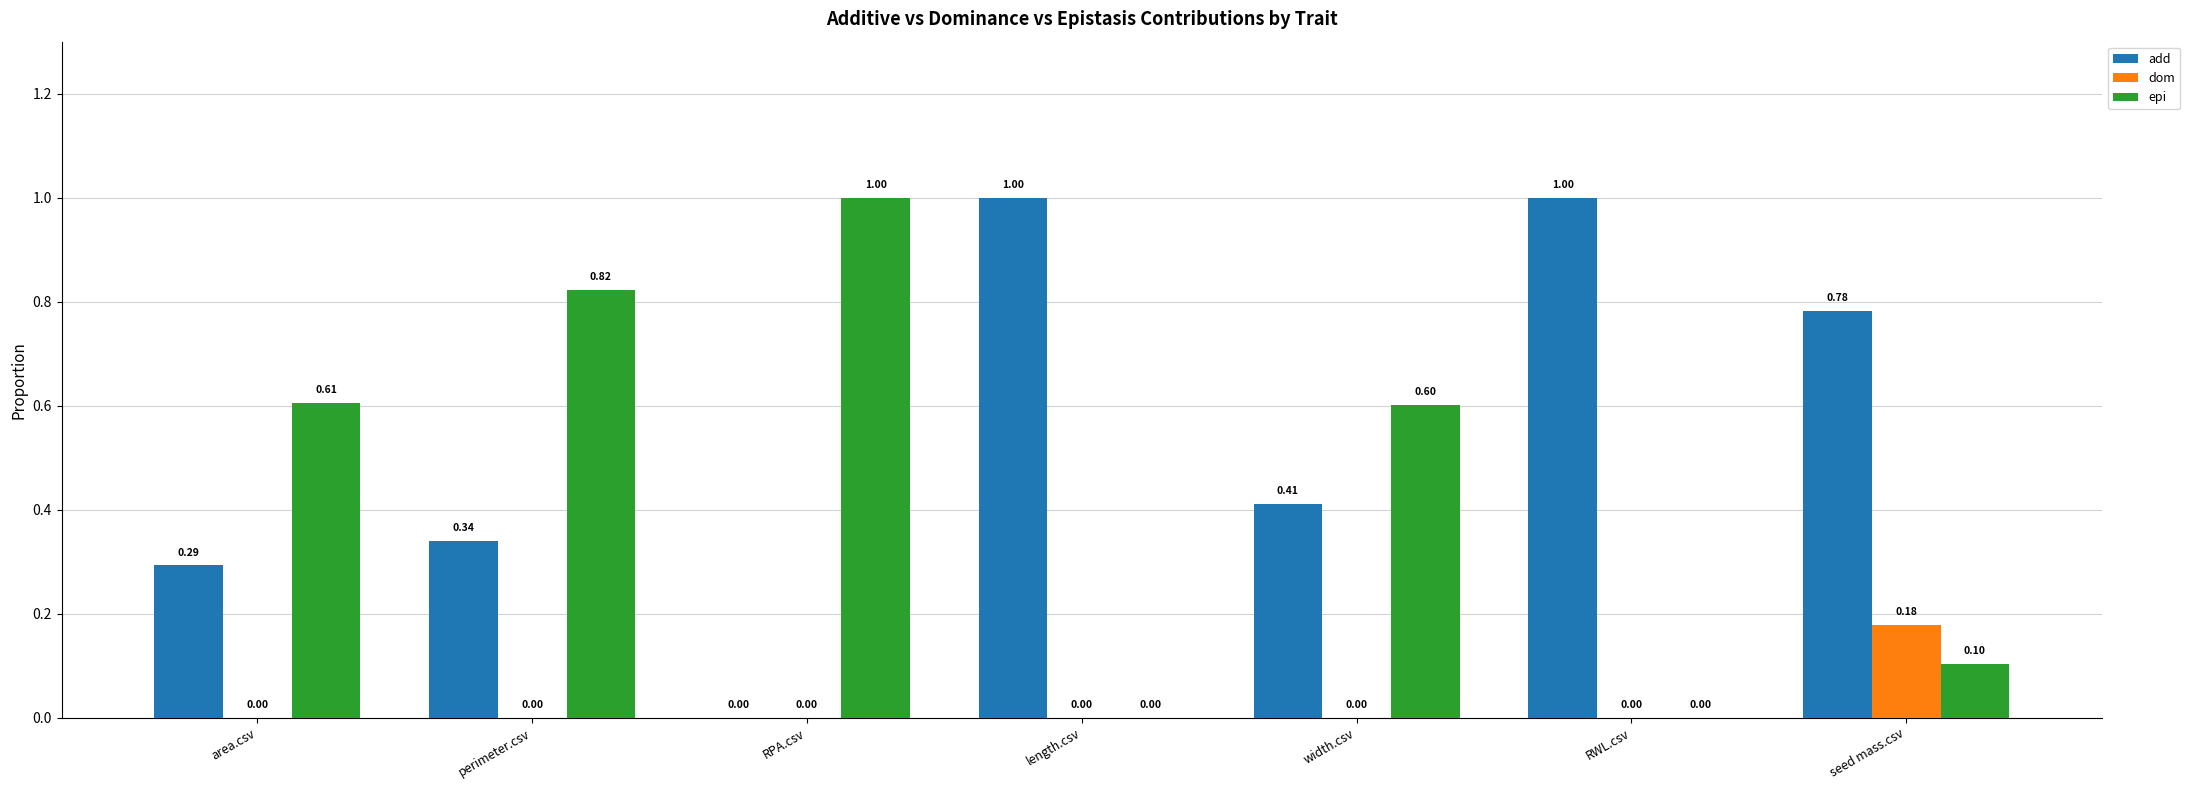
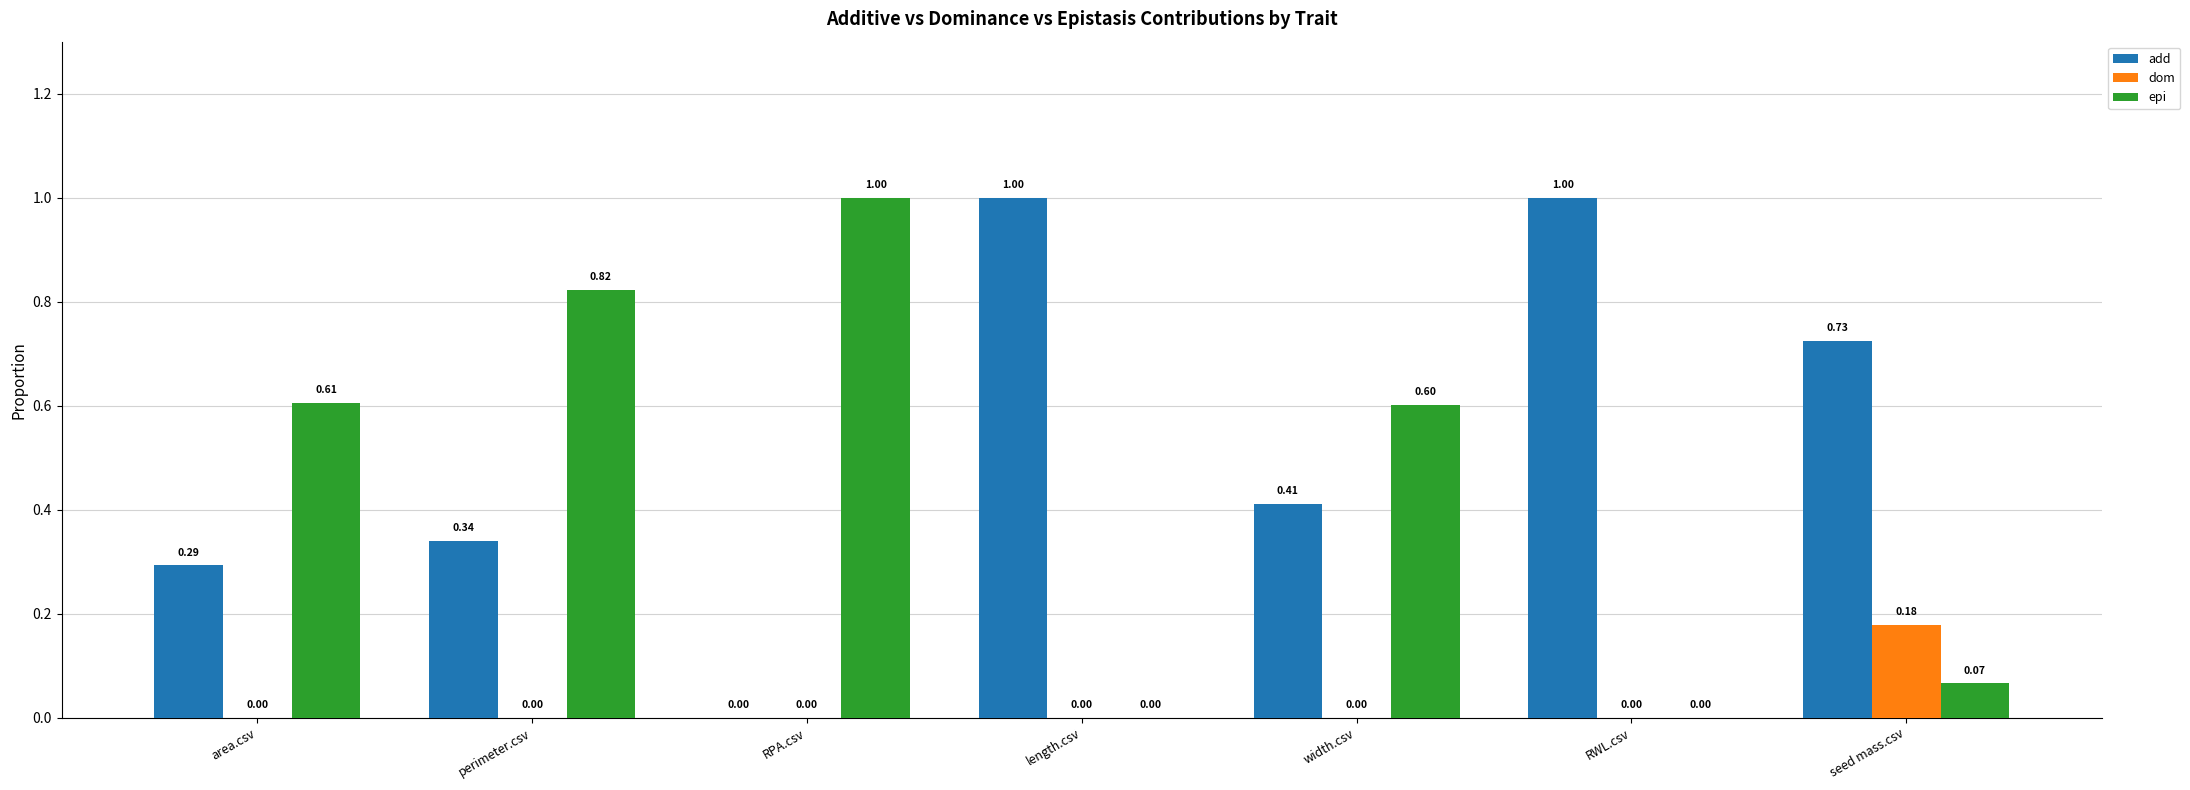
add, seed mass.csv: 0.78 -> 0.73
epi, seed mass.csv: 0.10 -> 0.07
